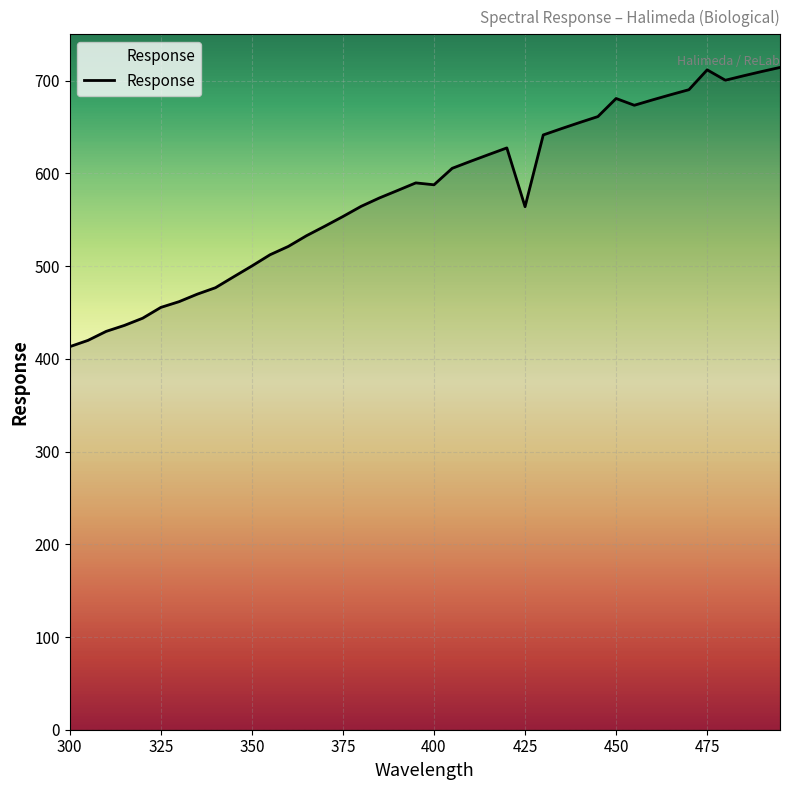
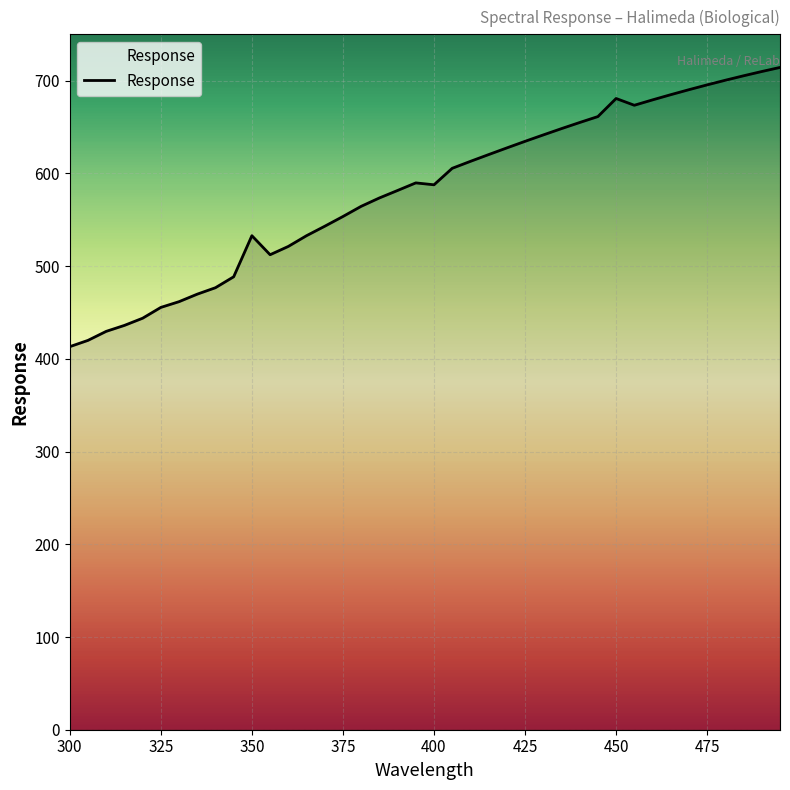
350: 500 -> 530
425: 560 -> 630
475: 710 -> 700
